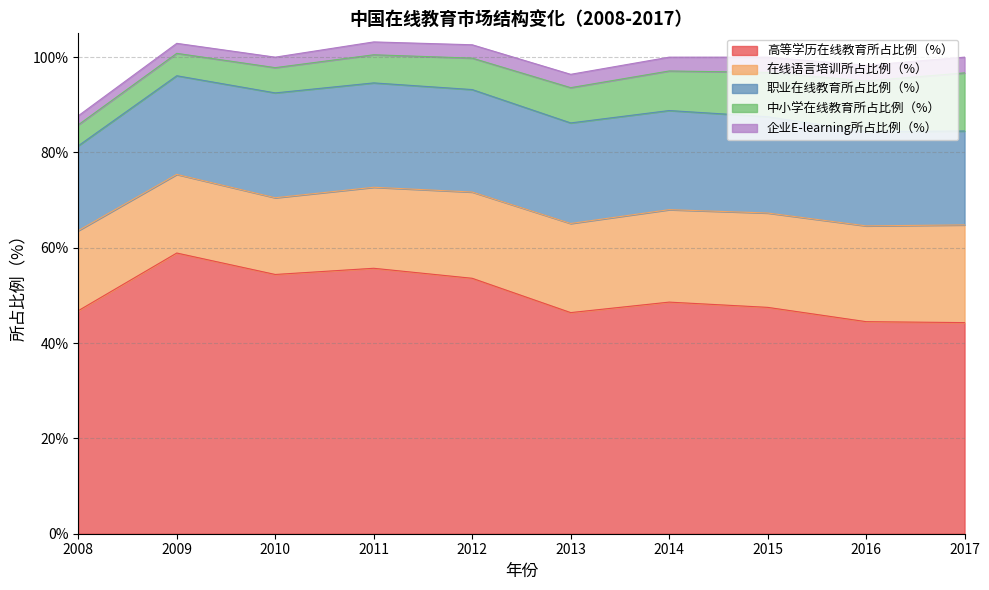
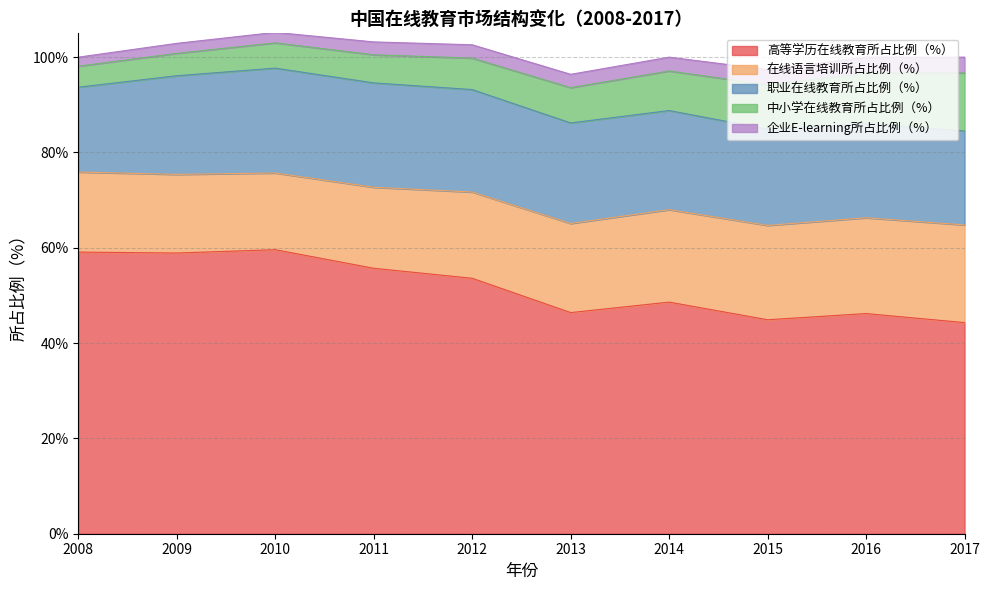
高等学历在线教育所占比例（%）, 2008: 47% -> 59%
高等学历在线教育所占比例（%）, 2010: 54% -> 60%
高等学历在线教育所占比例（%）, 2015: 48% -> 45%
高等学历在线教育所占比例（%）, 2016: 45% -> 46%
